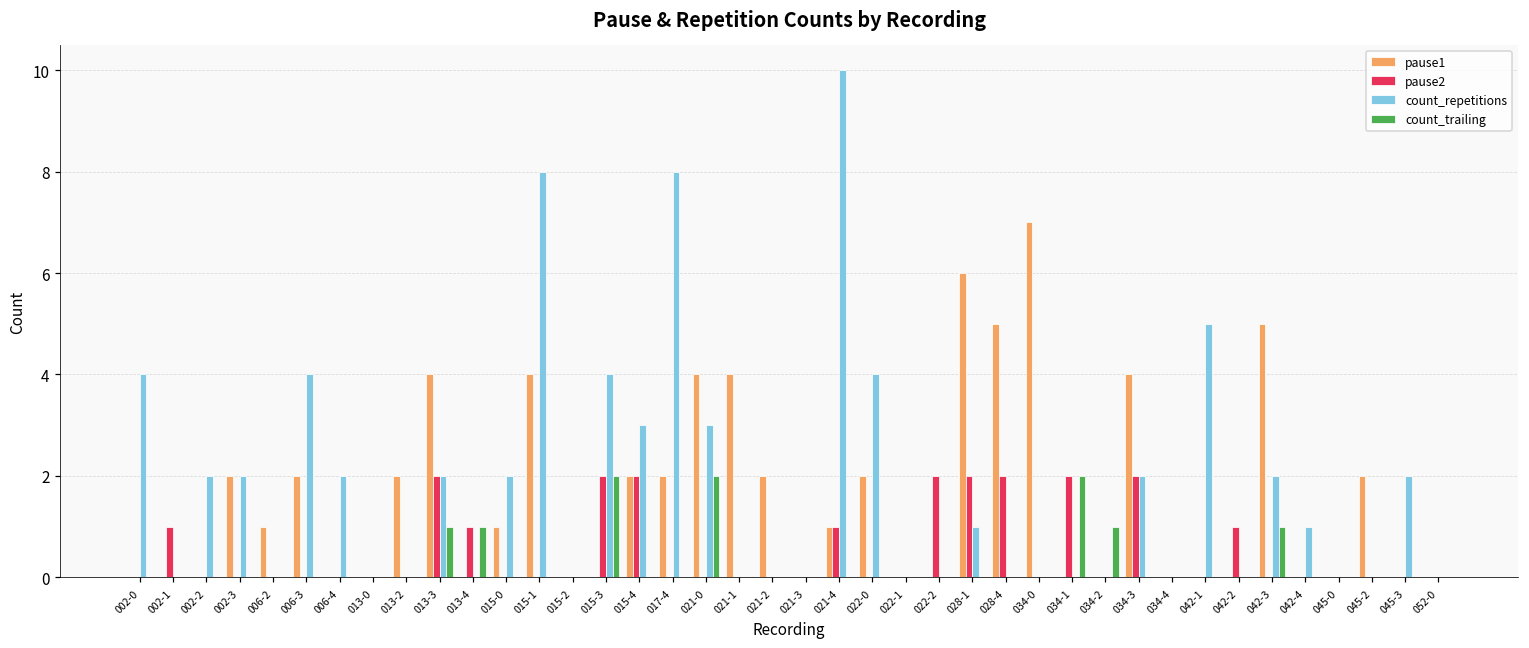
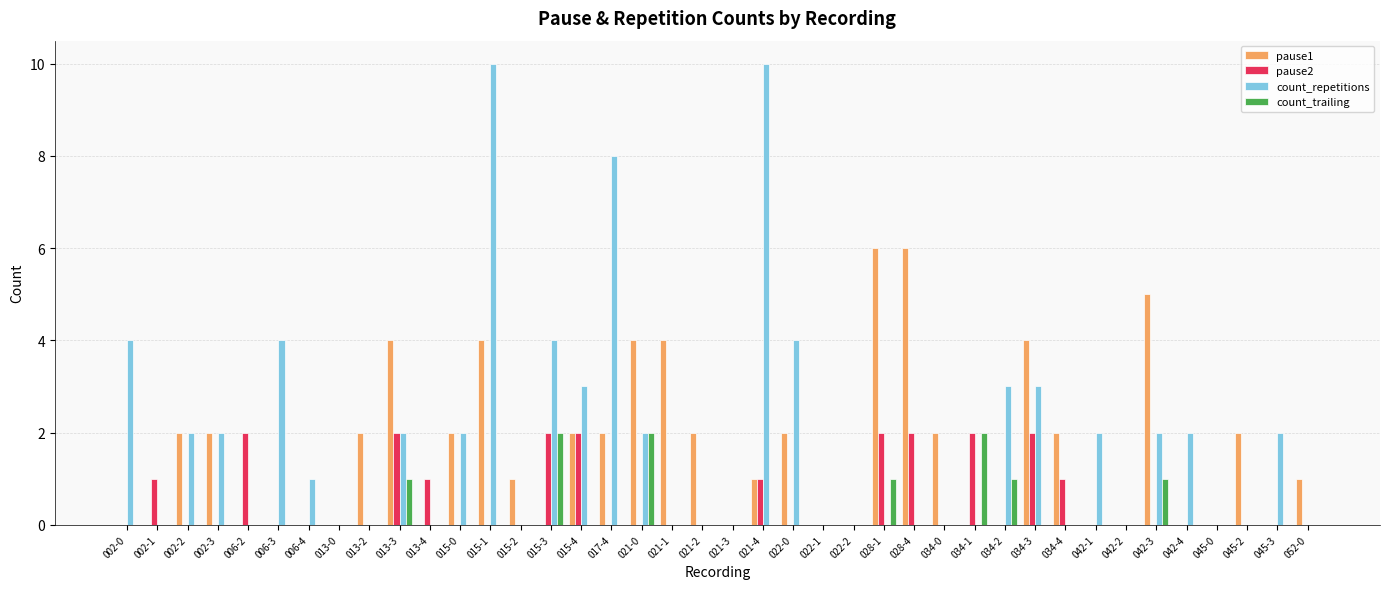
pause1, 002-2: 0 -> 2
pause1, 006-2: 1 -> 0
pause2, 006-2: 0 -> 2
pause1, 006-3: 2 -> 0
count_repetitions, 006-4: 2 -> 1
count_trailing, 013-4: 1 -> 0
pause1, 015-0: 1 -> 2
count_repetitions, 015-1: 8 -> 10
pause1, 015-2: 0 -> 1
count_repetitions, 021-0: 3 -> 2
pause2, 022-2: 2 -> 0
count_repetitions, 028-1: 1 -> 0
count_trailing, 028-1: 0 -> 1
pause1, 028-4: 5 -> 6
pause1, 034-0: 7 -> 2
count_repetitions, 034-2: 0 -> 3
count_repetitions, 034-3: 2 -> 3
pause1, 034-4: 0 -> 2
pause2, 034-4: 0 -> 1
count_repetitions, 042-1: 5 -> 2
pause2, 042-2: 1 -> 0
count_repetitions, 042-4: 1 -> 2
pause1, 052-0: 0 -> 1
